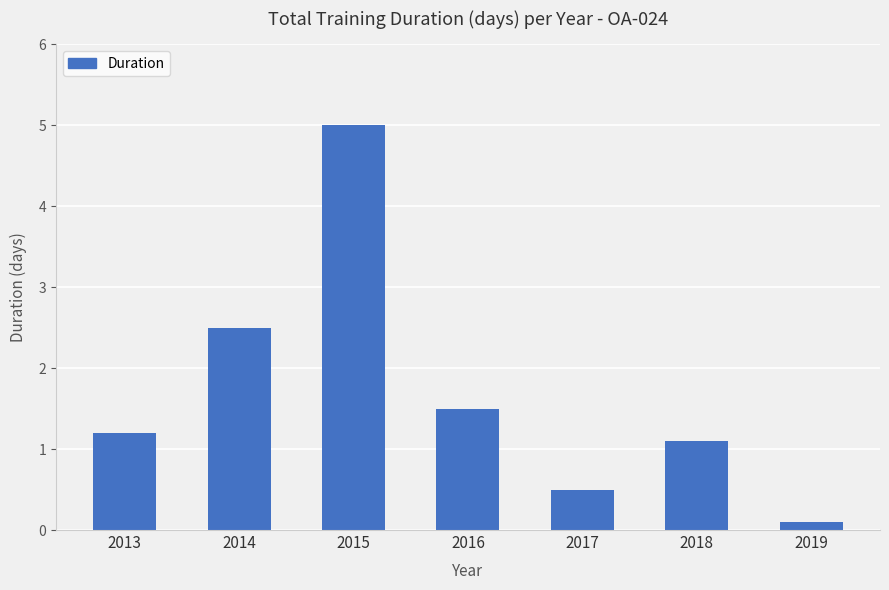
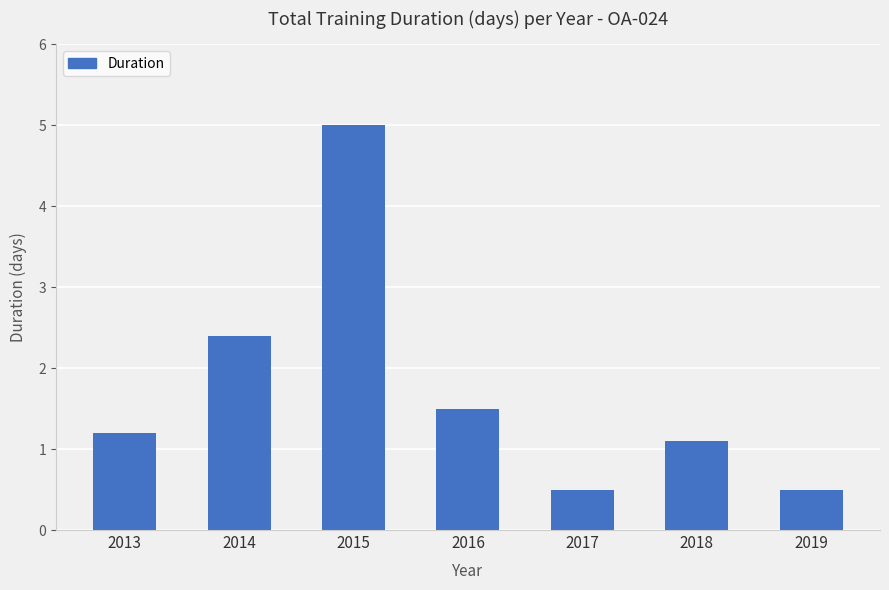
2014: 2.5 -> 2.4
2019: 0.1 -> 0.5
